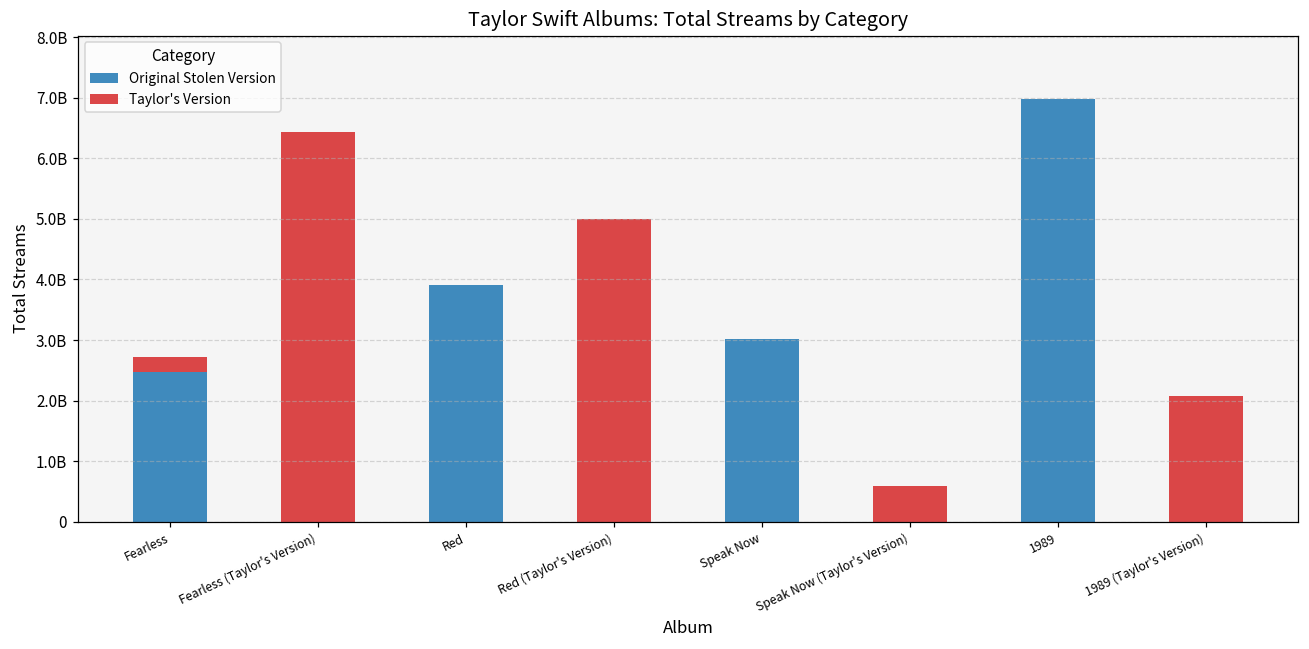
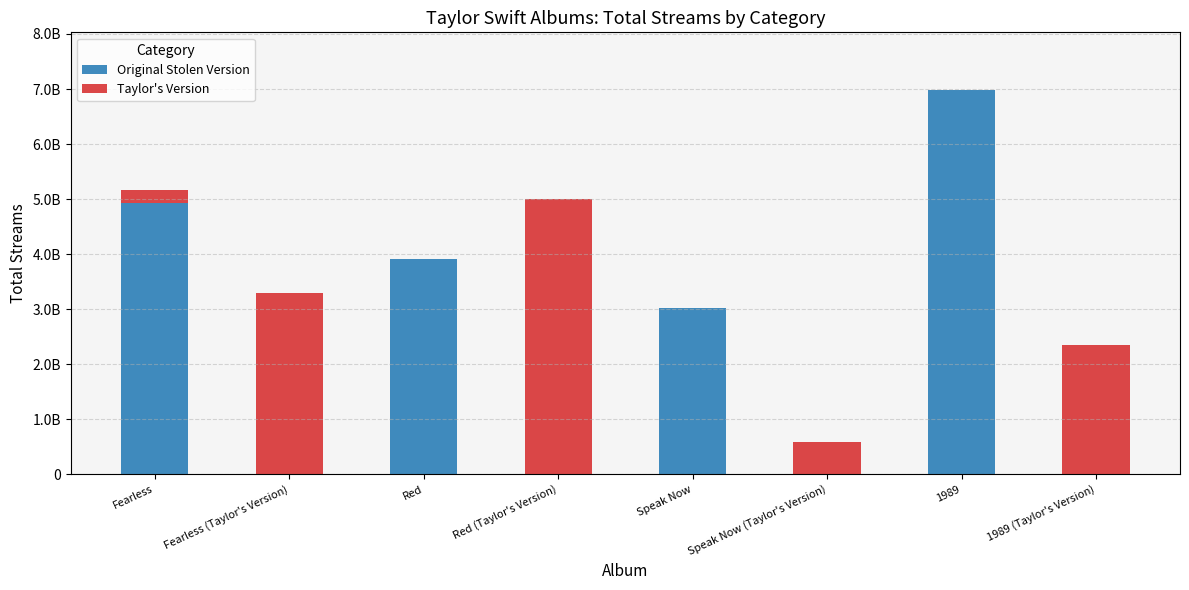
Original Stolen Version, Fearless: 2500000000 -> 4900000000
Taylor's Version, Fearless (Taylor's Version): 6400000000 -> 3300000000
Taylor's Version, 1989 (Taylor's Version): 2100000000 -> 2300000000
